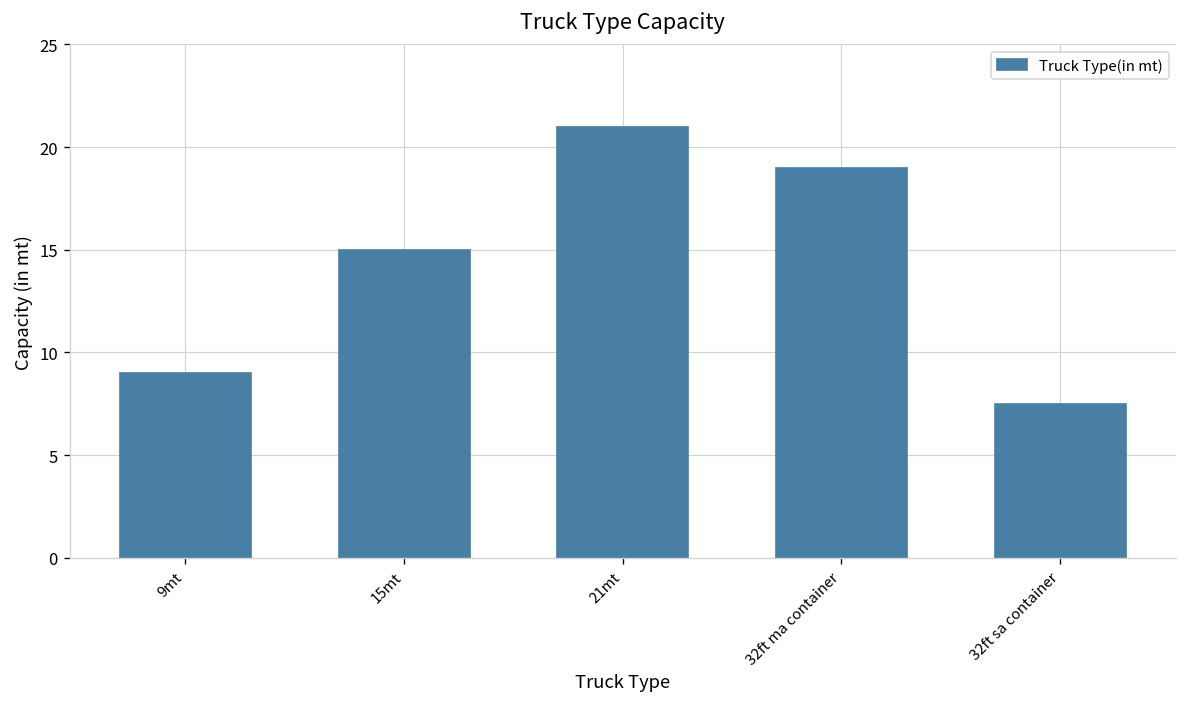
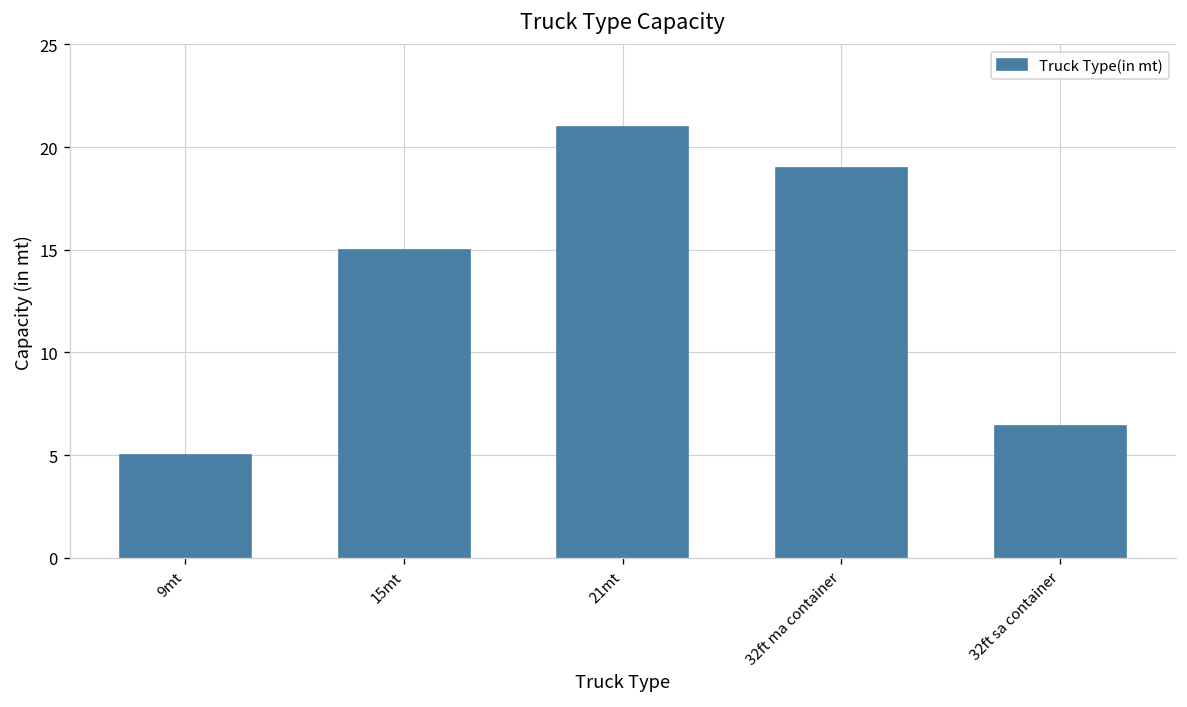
9mt: 9 -> 5
32ft sa container: 7.5 -> 6.4
